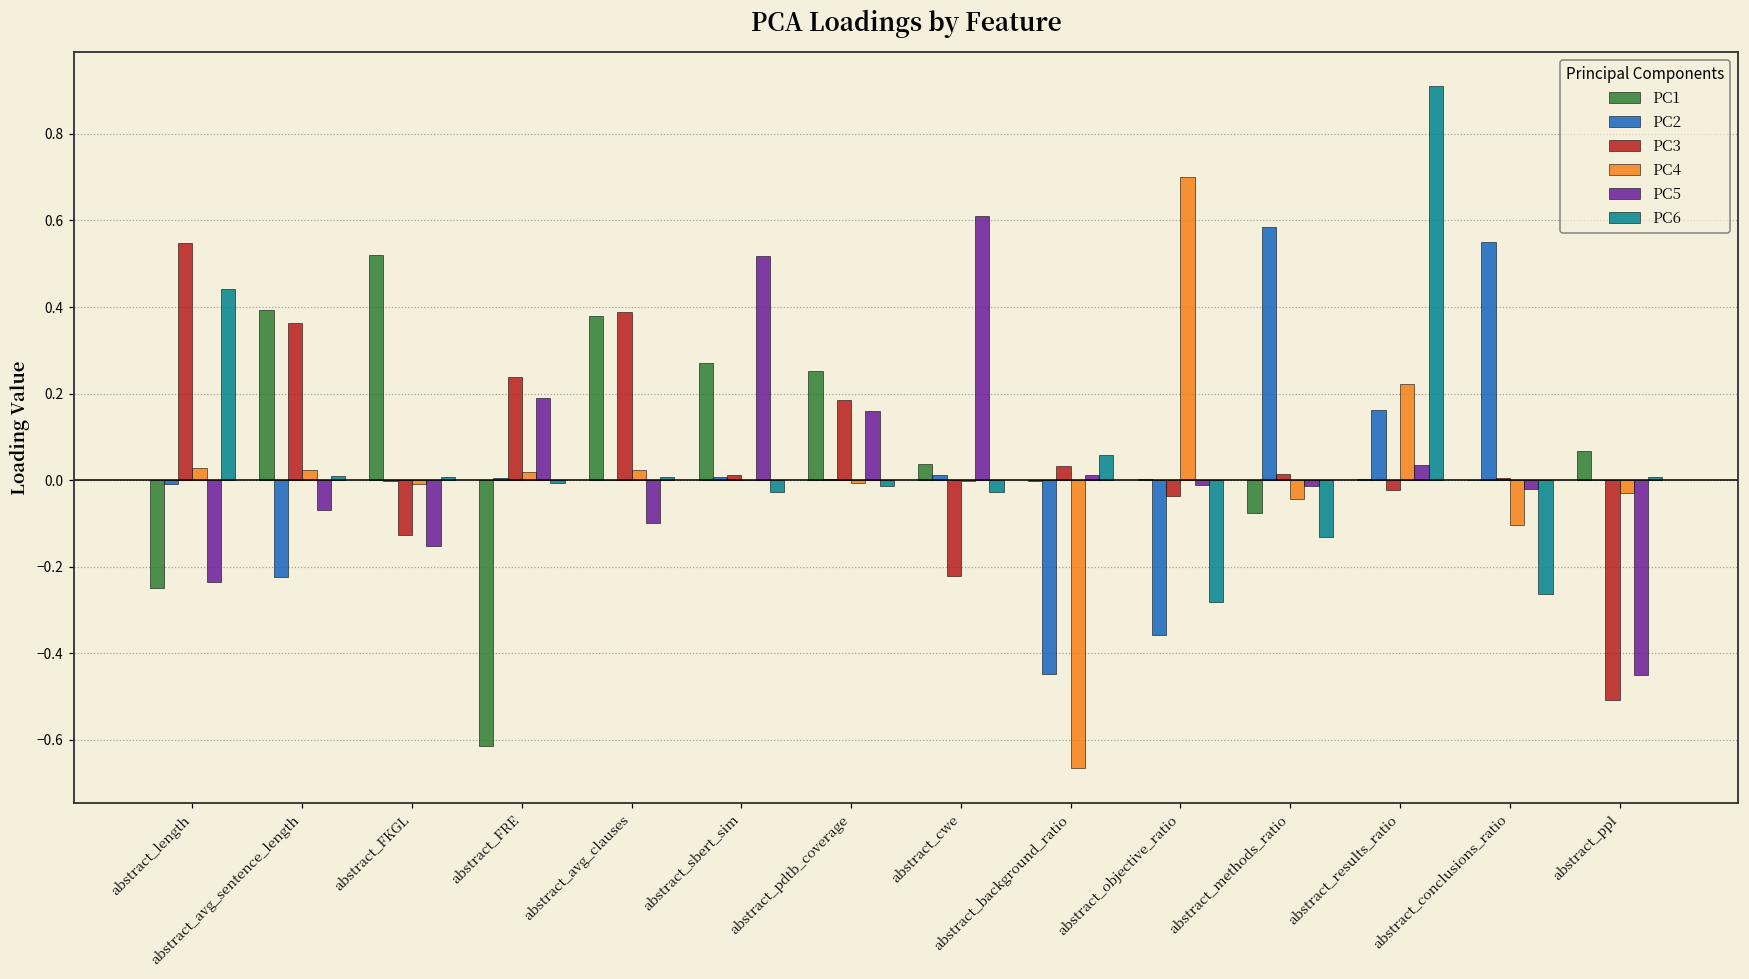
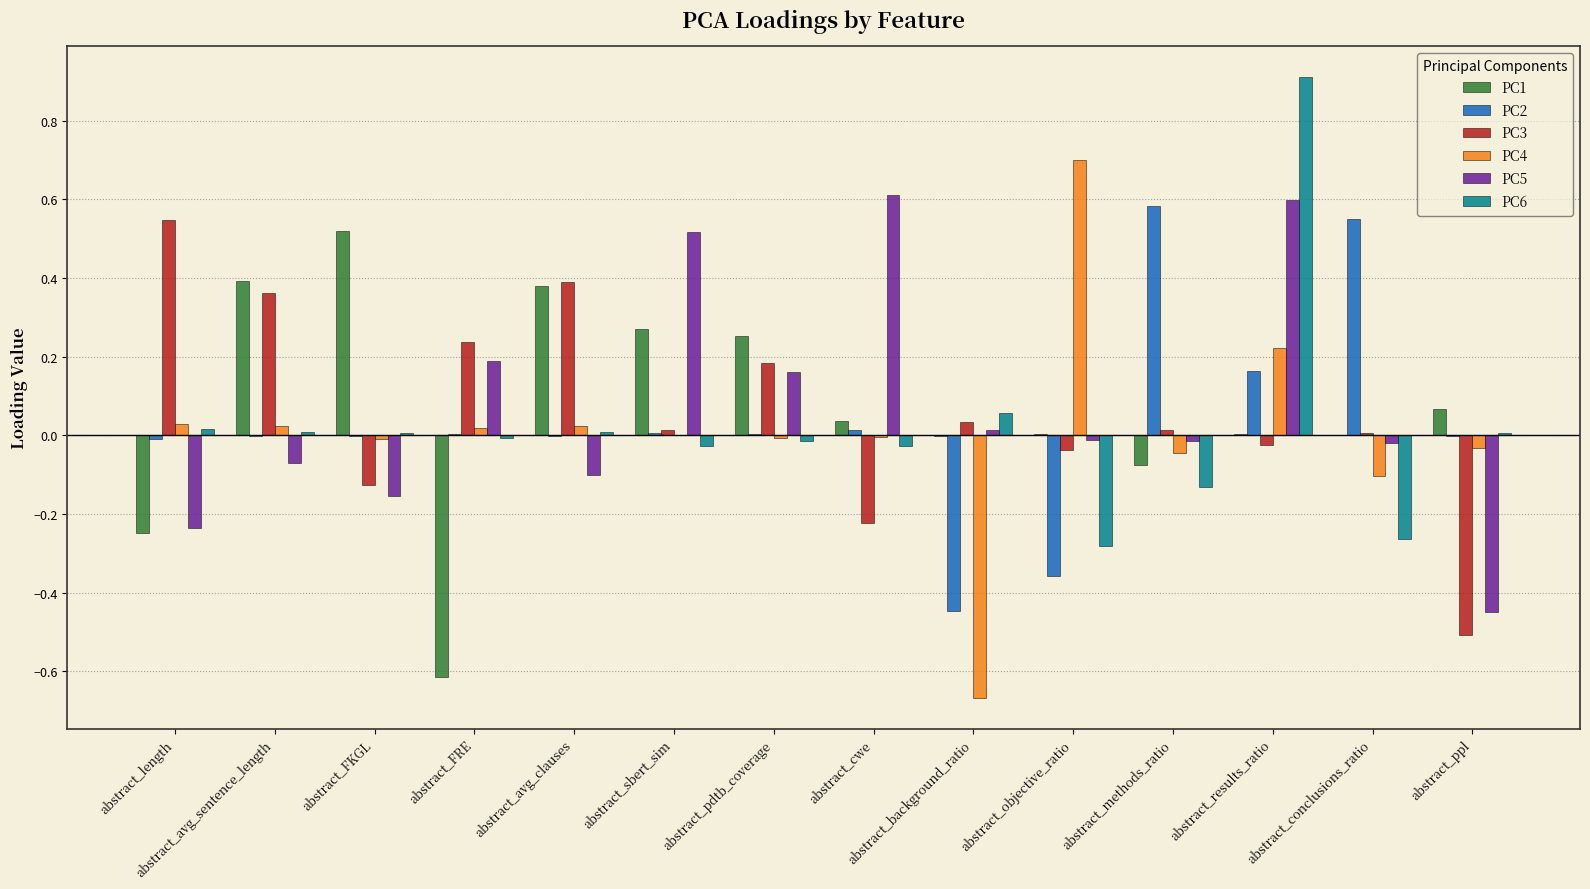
PC6, abstract_length: 0.44 -> 0.02
PC2, abstract_avg_sentence_length: -0.22 -> 0.00
PC5, abstract_results_ratio: 0.04 -> 0.60
